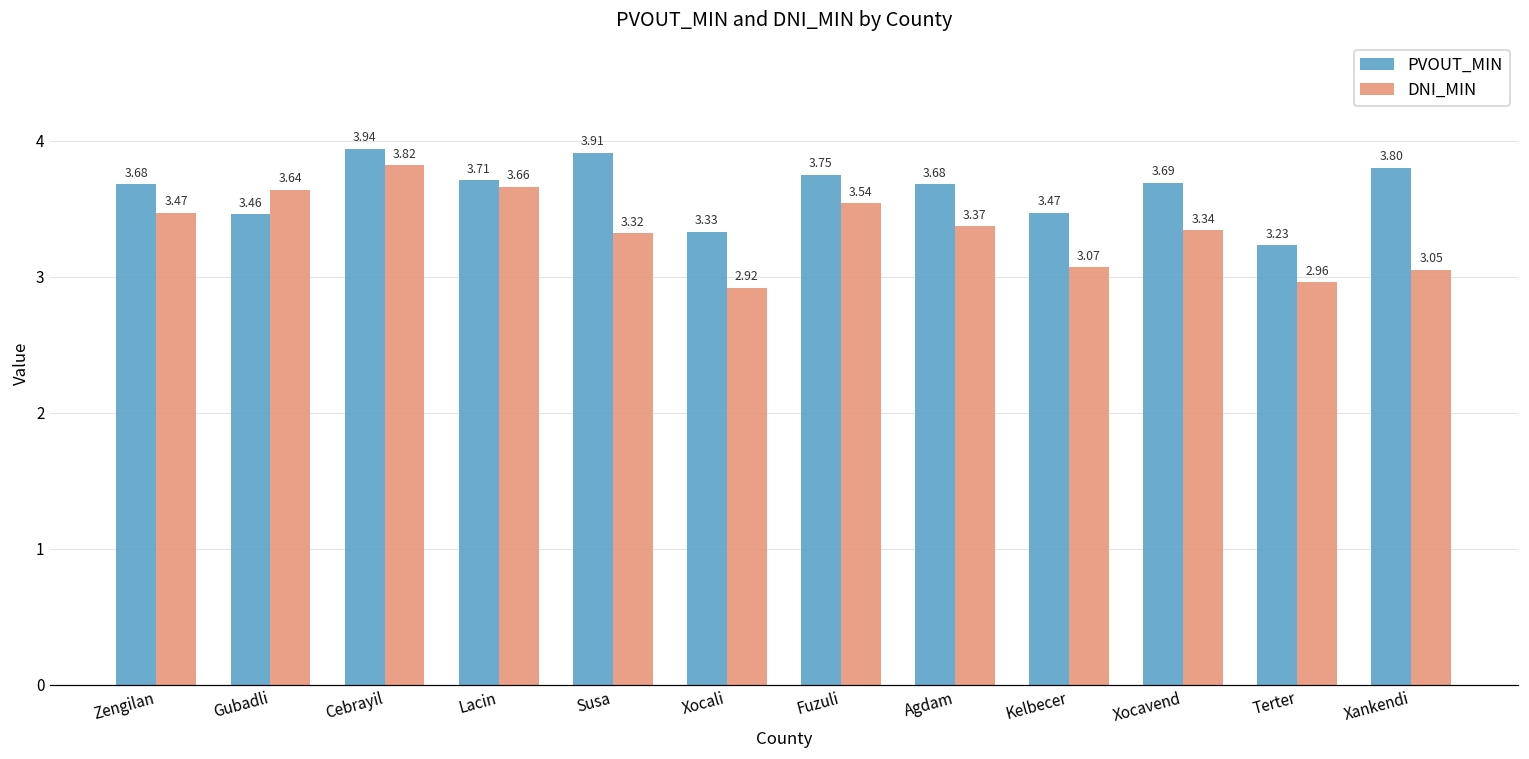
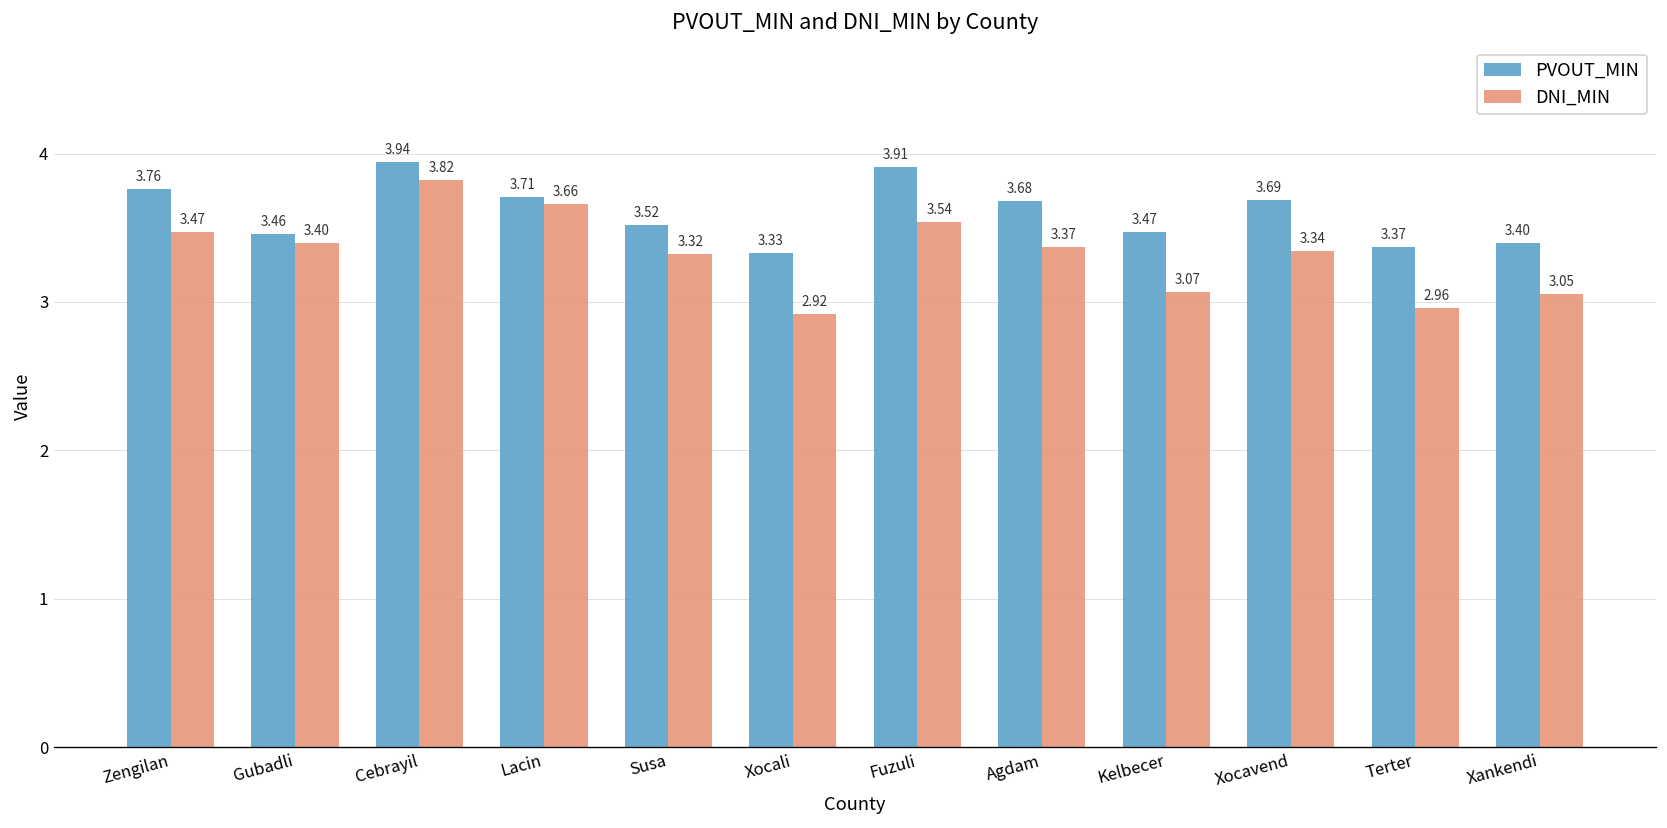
PVOUT_MIN, Zengilan: 3.68 -> 3.76
DNI_MIN, Gubadli: 3.64 -> 3.40
PVOUT_MIN, Susa: 3.91 -> 3.52
PVOUT_MIN, Fuzuli: 3.75 -> 3.91
PVOUT_MIN, Terter: 3.23 -> 3.37
PVOUT_MIN, Xankendi: 3.80 -> 3.40
